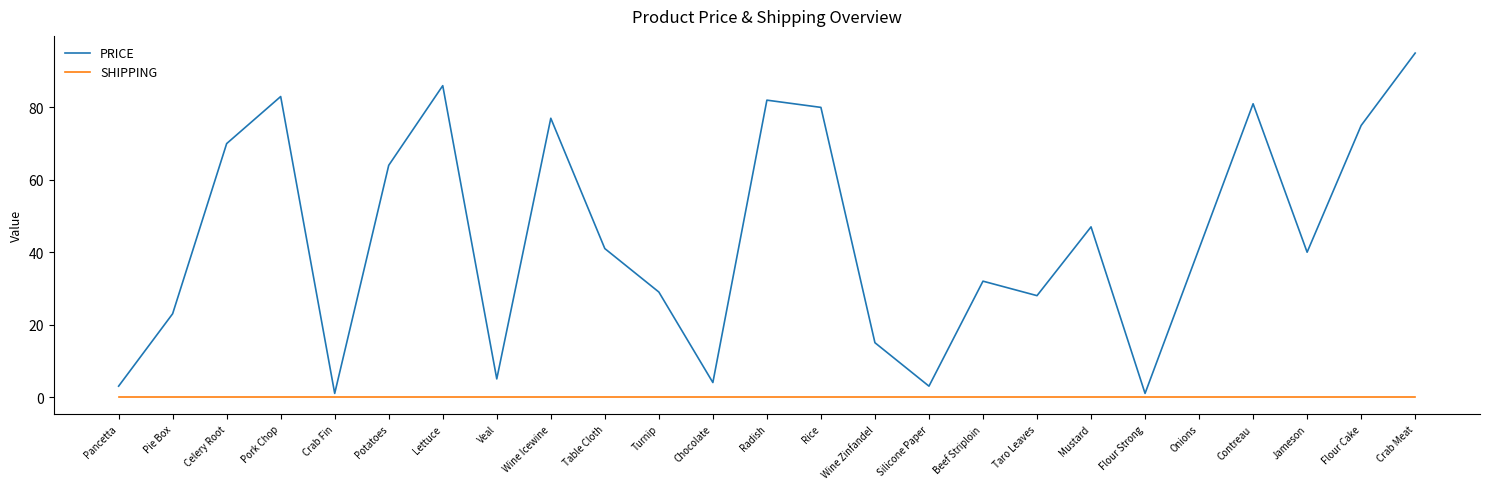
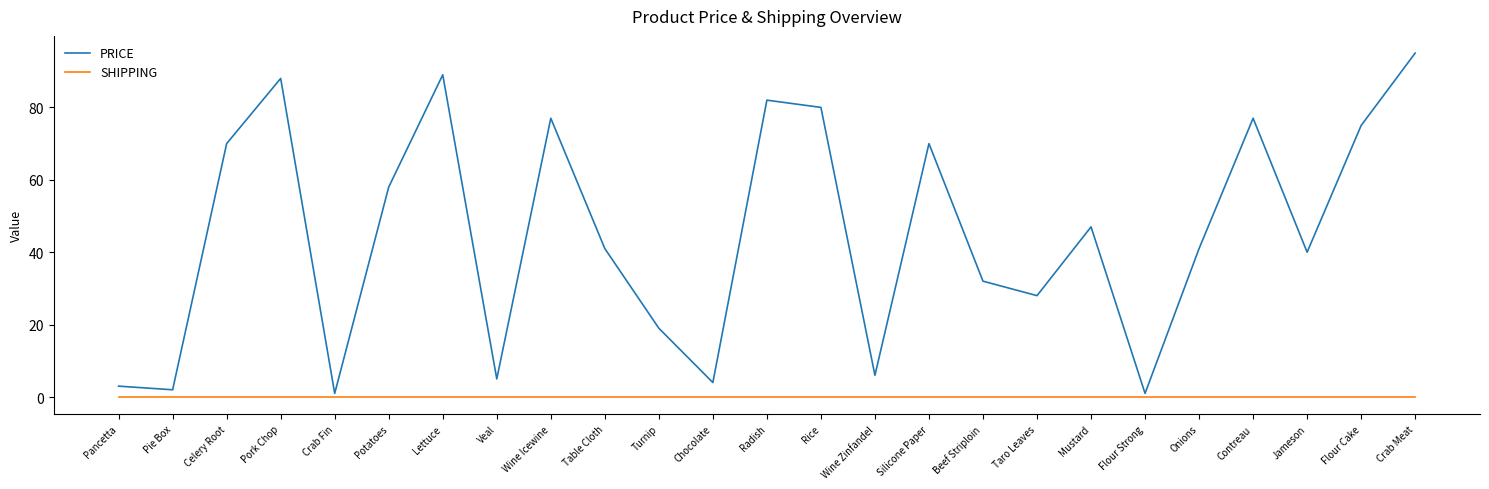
PRICE, Pie Box: 23 -> 2
PRICE, Pork Chop: 83 -> 88
PRICE, Potatoes: 64 -> 58
PRICE, Lettuce: 86 -> 89
PRICE, Turnip: 29 -> 19
PRICE, Wine Zinfandel: 15 -> 6
PRICE, Silicone Paper: 3 -> 70
PRICE, Contreau: 81 -> 77
